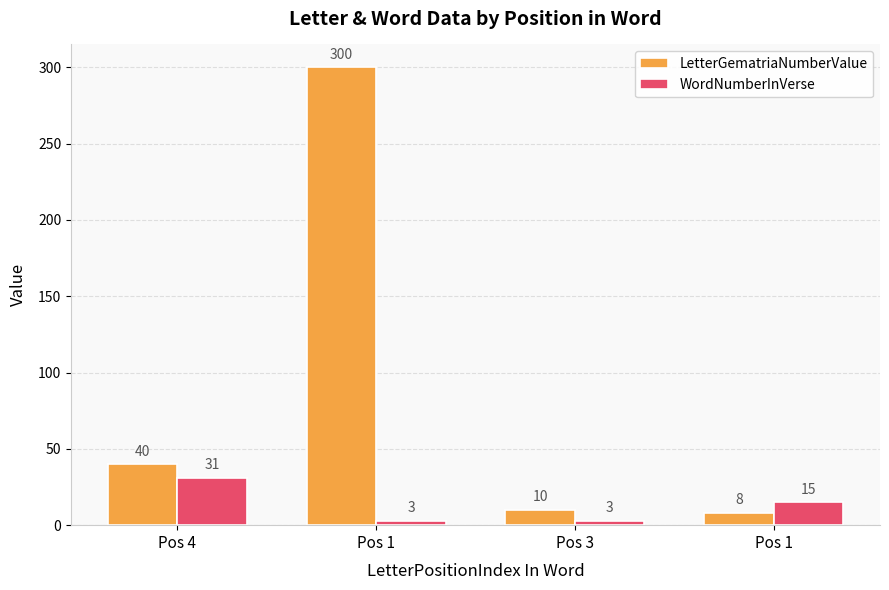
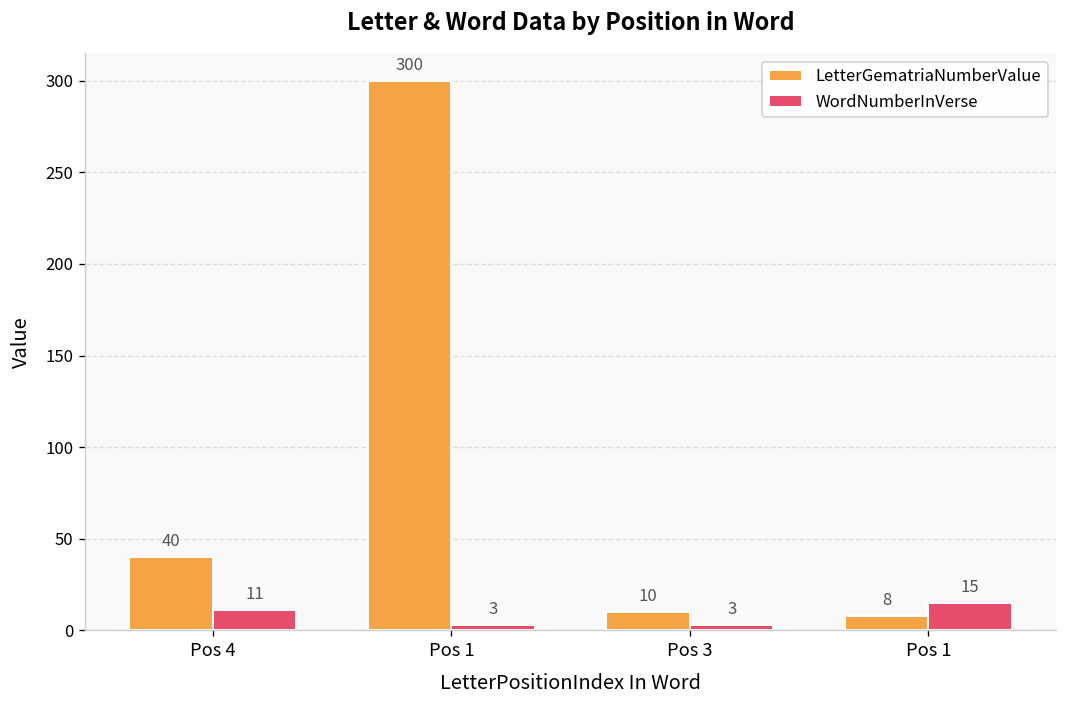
WordNumberInVerse, Pos 4: 31 -> 11
